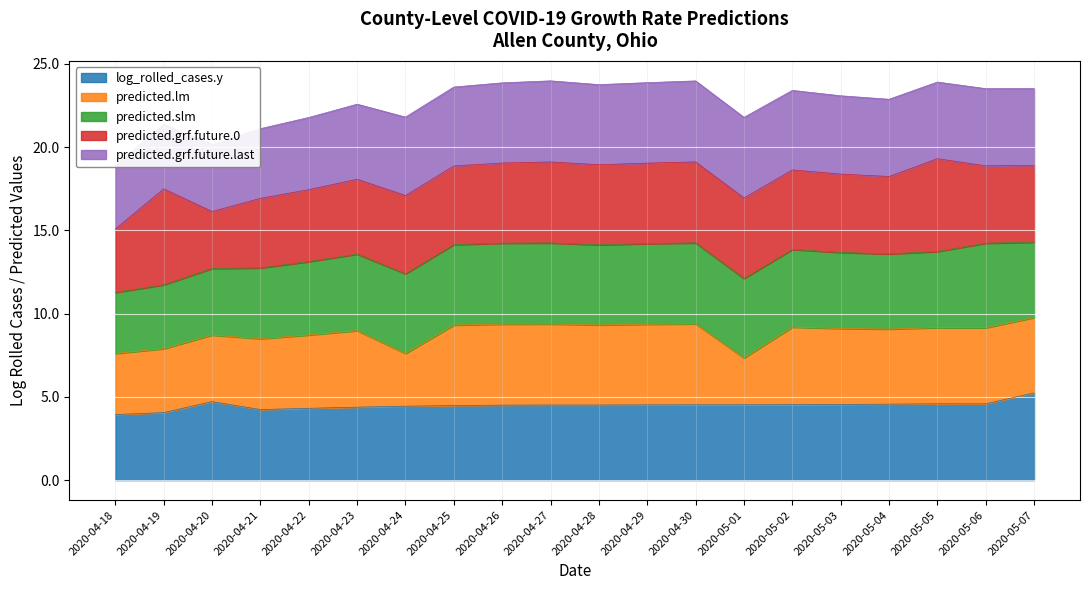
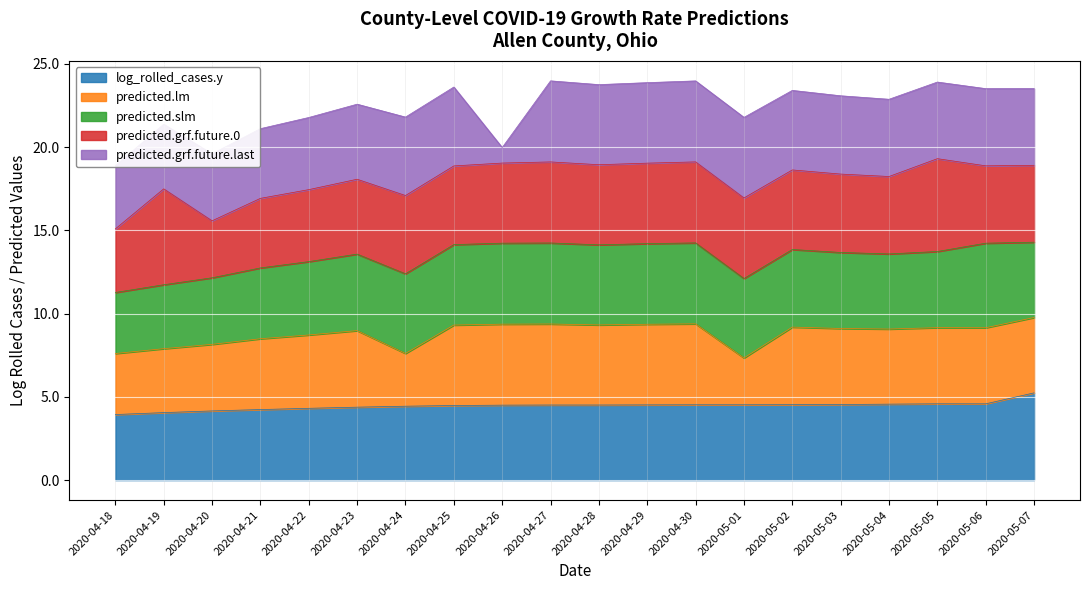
log_rolled_cases.y, 2020-04-20: 4.7 -> 4.2
predicted.grf.future.last, 2020-04-26: 4.8 -> 0.9
